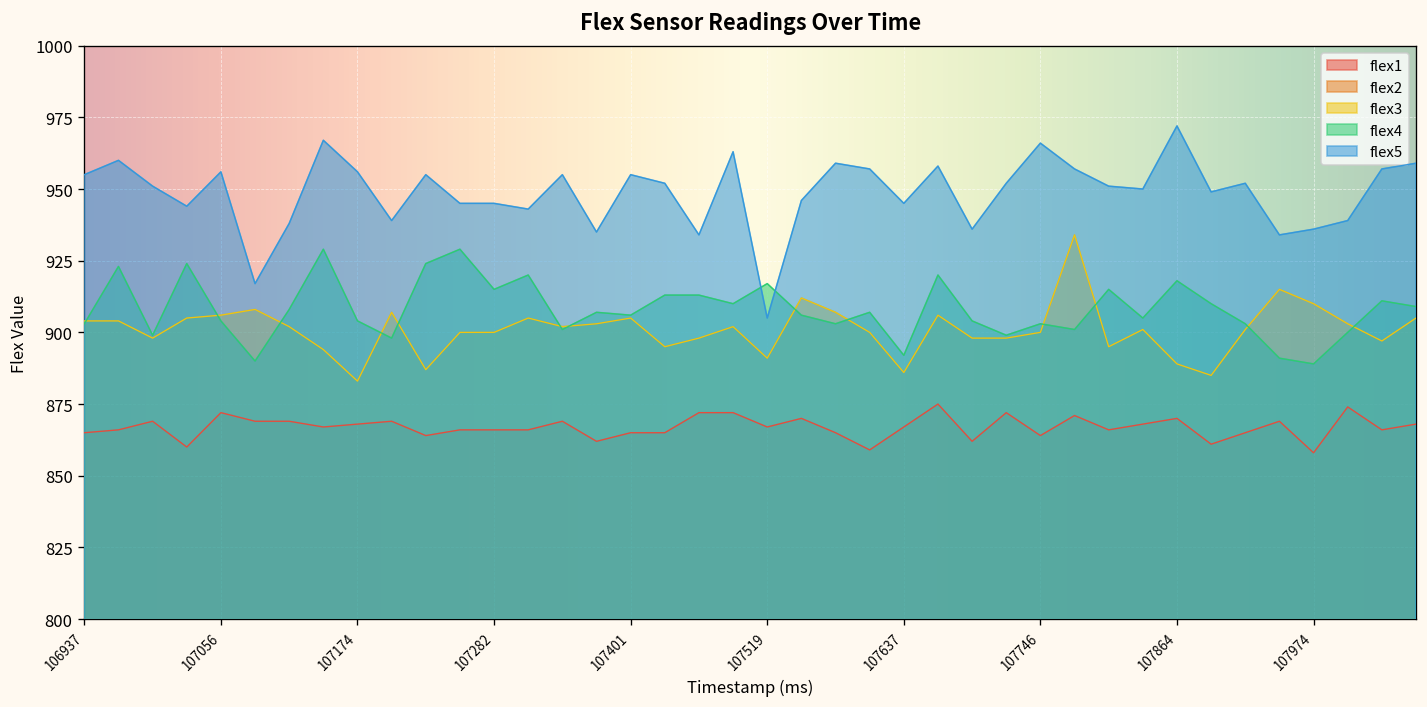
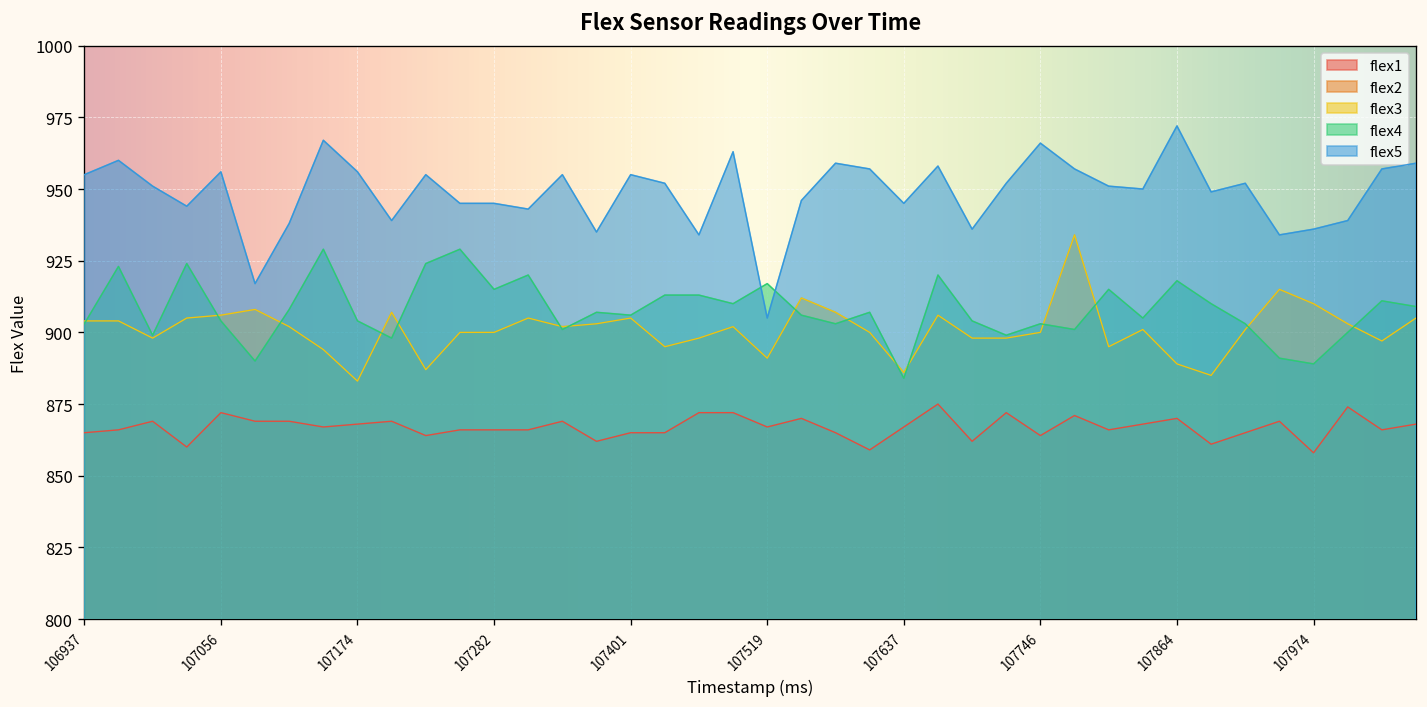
flex4, 107637: 892 -> 884
